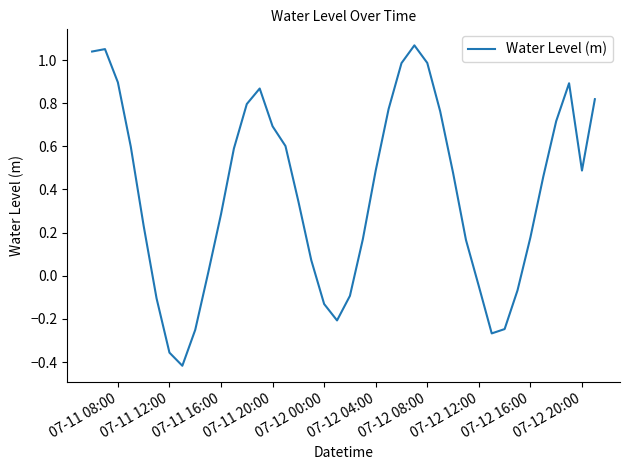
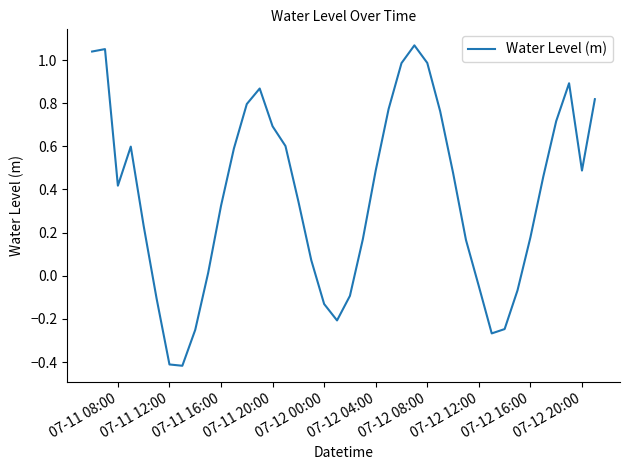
07-11 08:00: 0.90 -> 0.42
07-11 12:00: -0.36 -> -0.41
07-11 16:00: 0.29 -> 0.32
